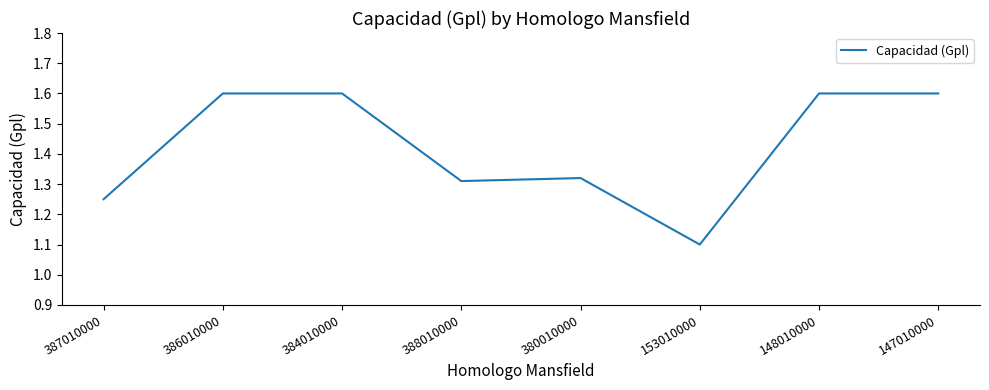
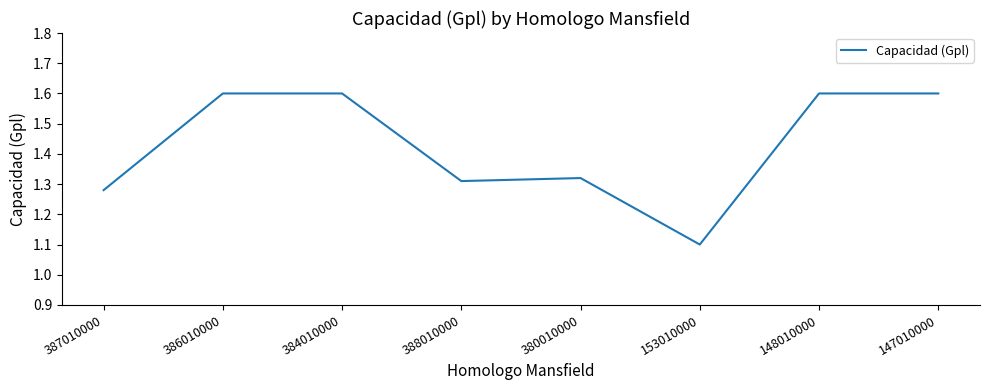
387010000: 1.25 -> 1.28
